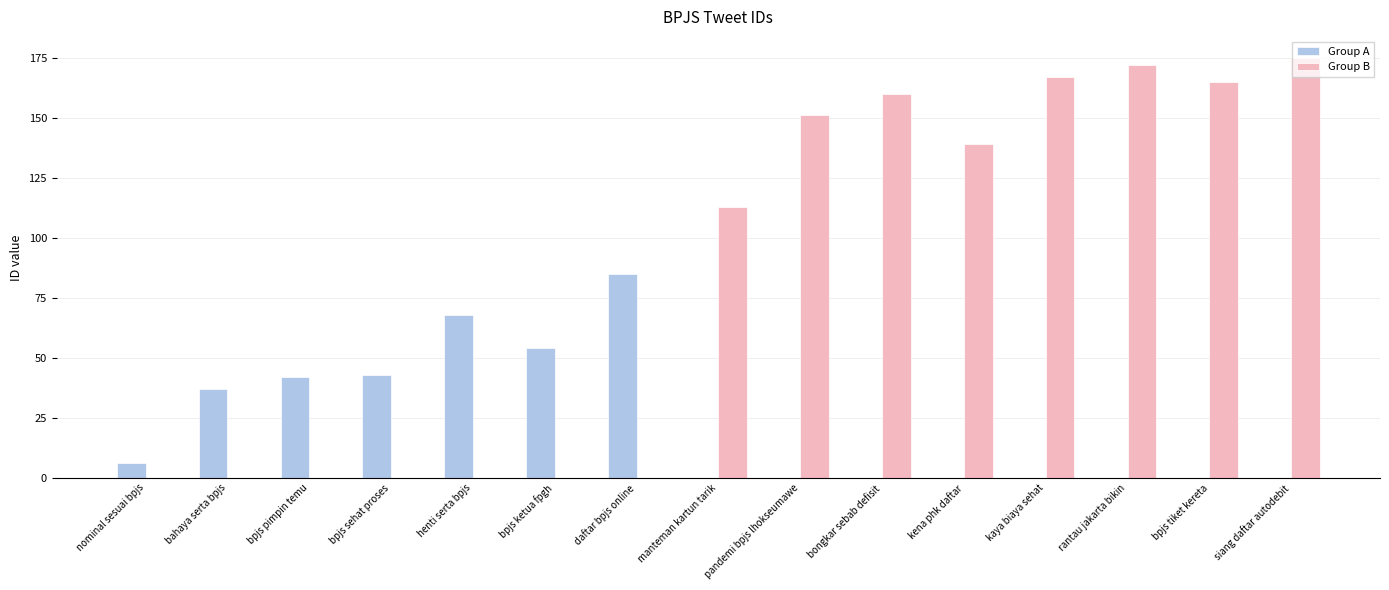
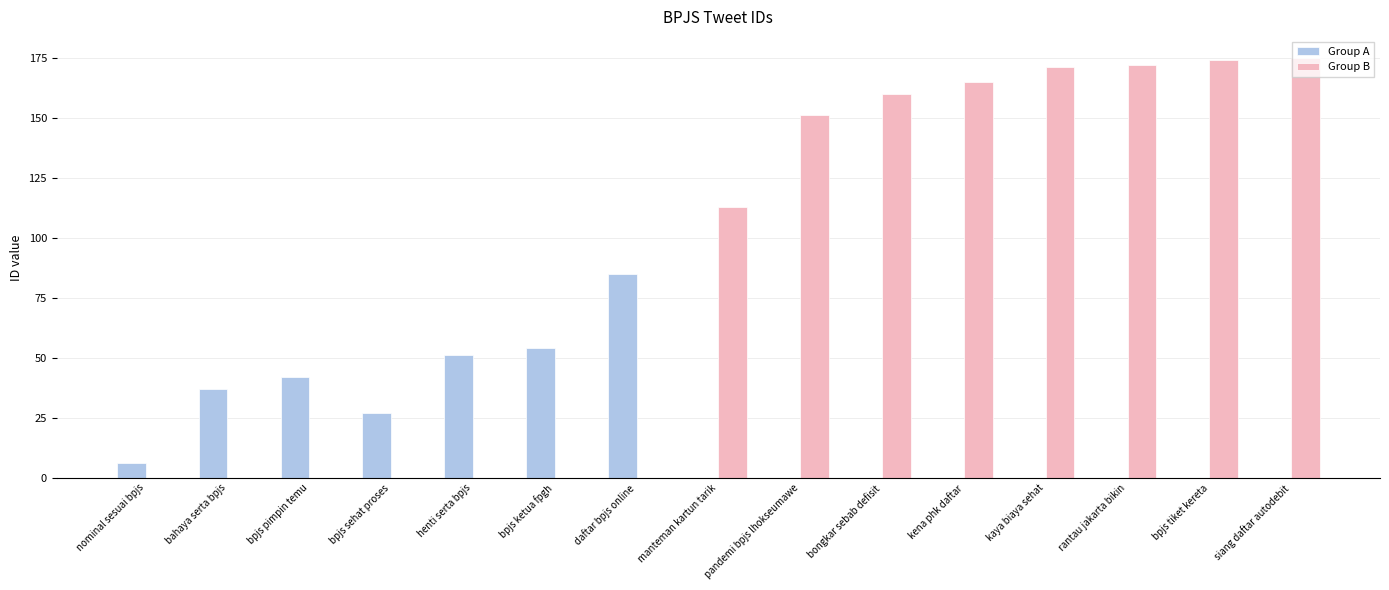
Group A, bpjs sehat proses: 43 -> 27
Group A, henti serta bpjs: 68 -> 51
Group B, kena phk daftar: 139 -> 165
Group B, kaya biaya sehat: 167 -> 171
Group B, bpjs tiket kereta: 165 -> 174
